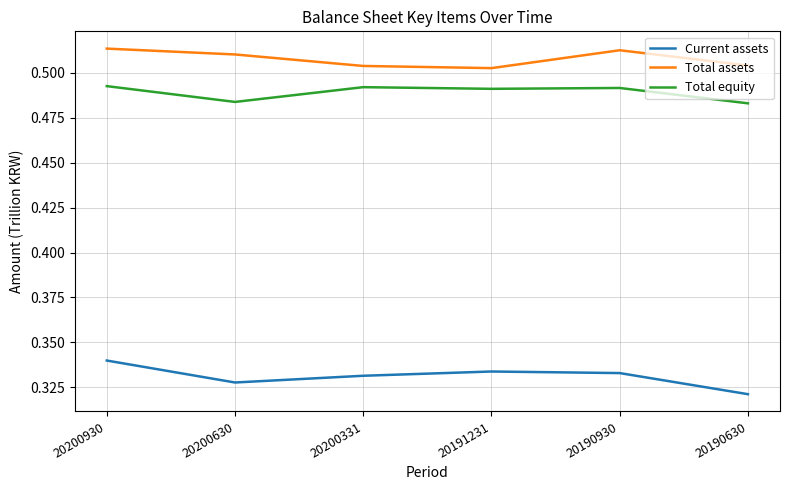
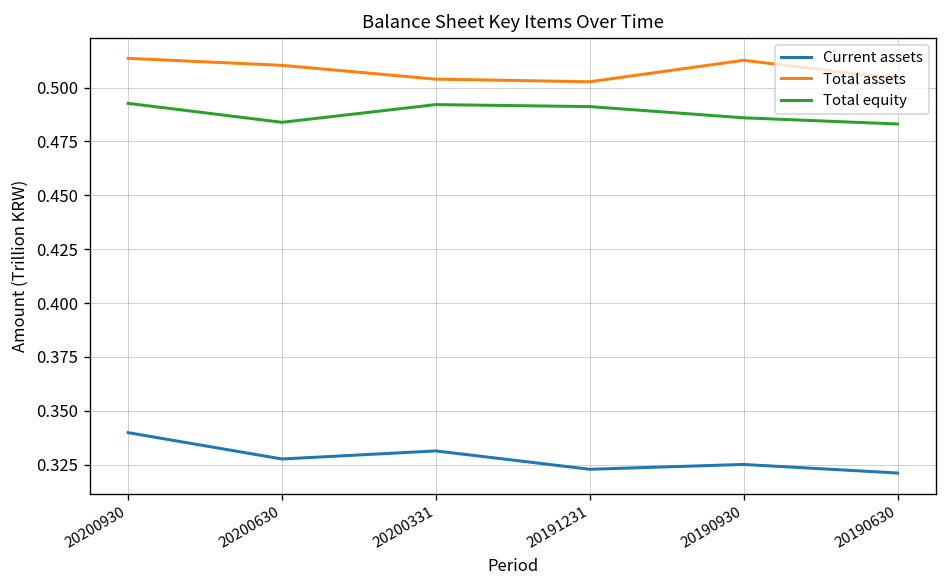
Current assets, 20191231: 0.334 -> 0.323
Current assets, 20190930: 0.333 -> 0.325
Total equity, 20190930: 0.492 -> 0.486
